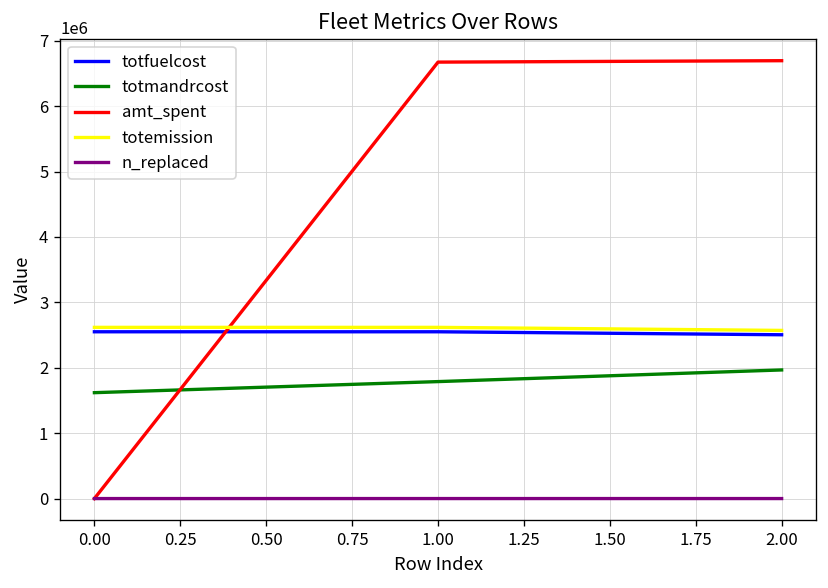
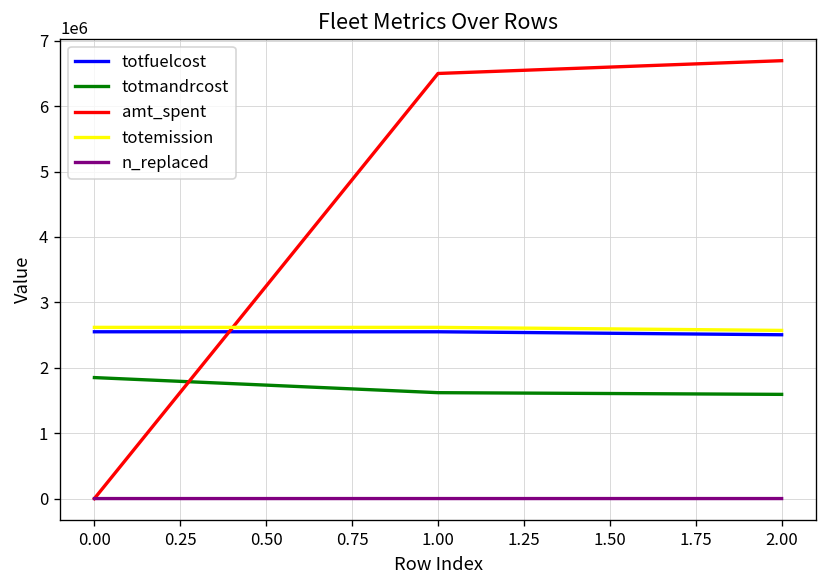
totmandrcost, 0.00: 1600000 -> 1800000
totmandrcost, 1.00: 1800000 -> 1600000
amt_spent, 1.00: 6700000 -> 6500000
totmandrcost, 2.00: 2000000 -> 1600000
